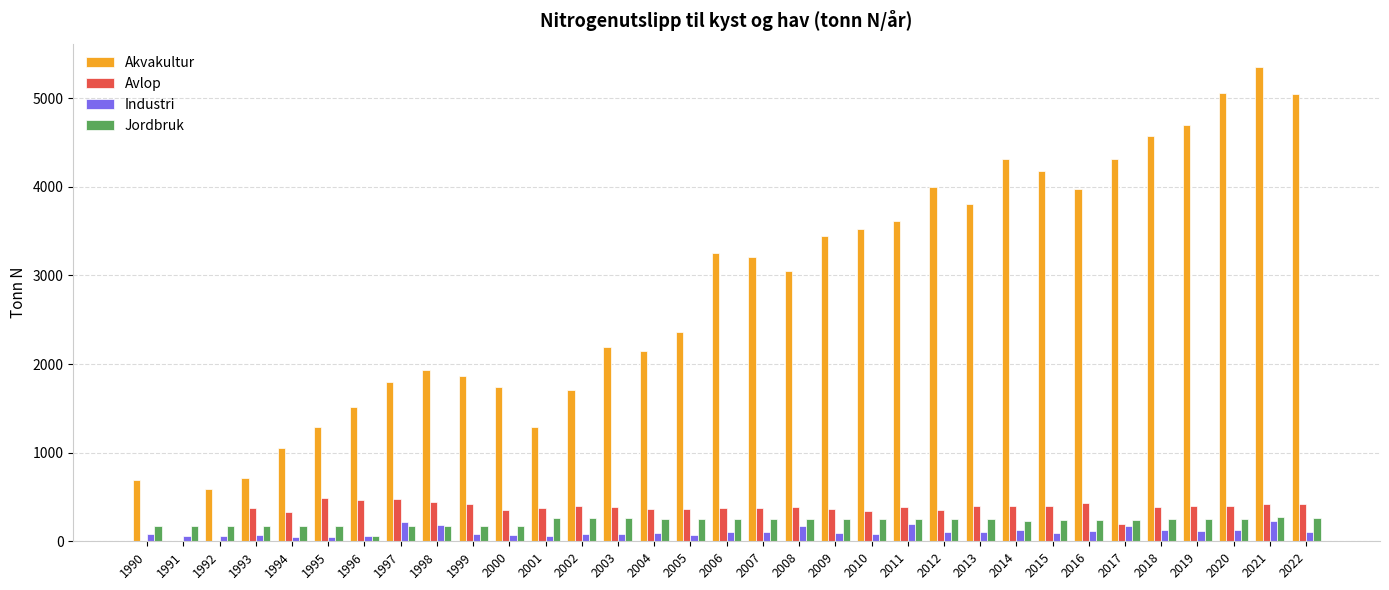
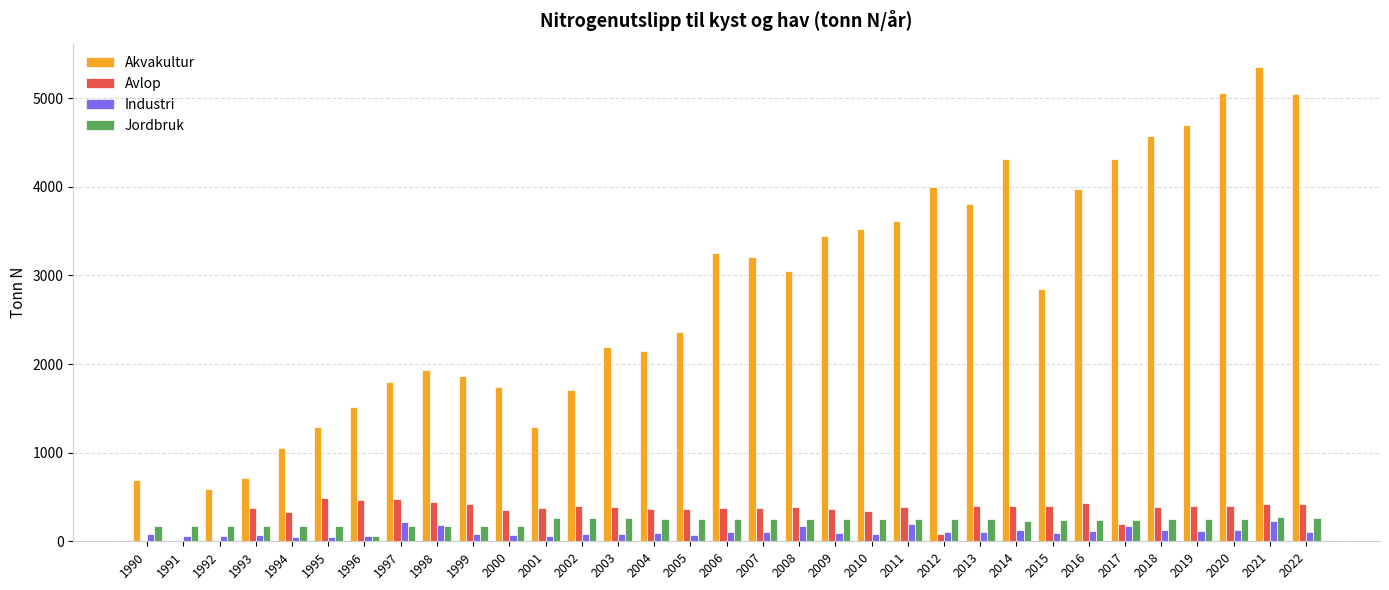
Avlop, 2012: 400 -> 100
Akvakultur, 2015: 4200 -> 2800
